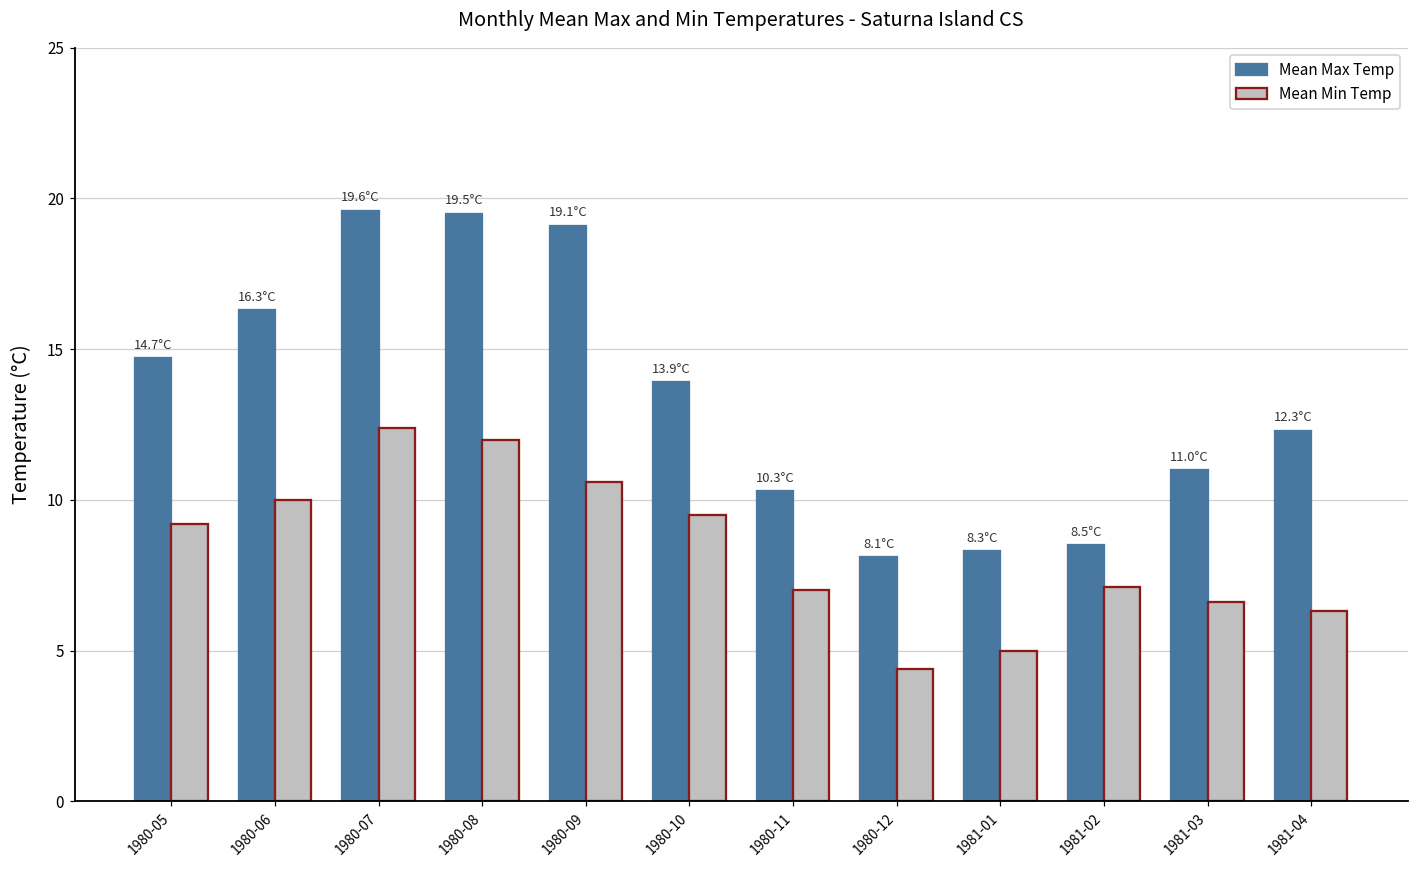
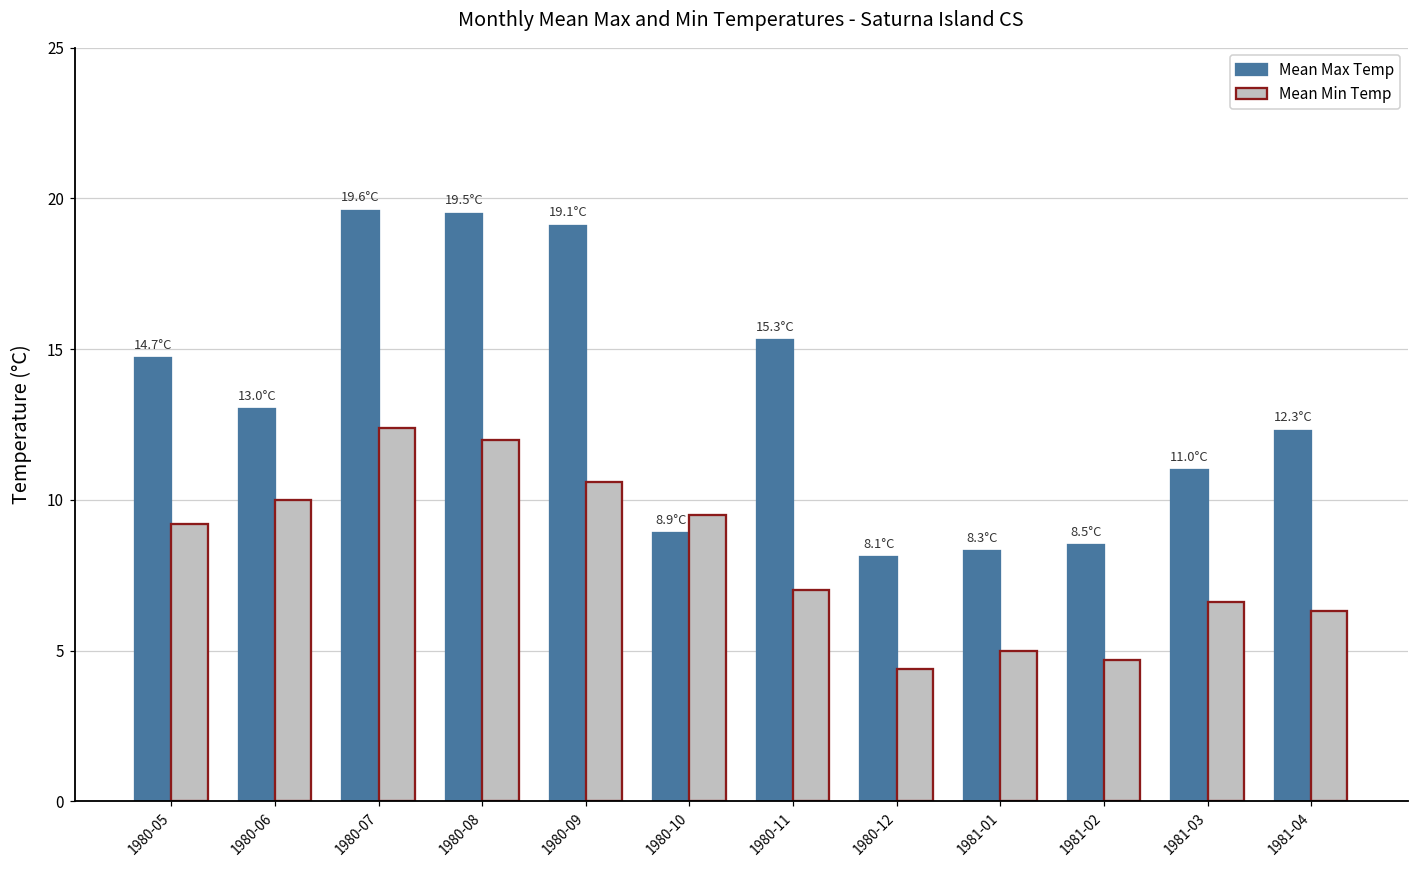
Mean Max Temp, 1980-06: 16.3°C -> 13.0°C
Mean Max Temp, 1980-10: 13.9°C -> 8.9°C
Mean Max Temp, 1980-11: 10.3°C -> 15.3°C
Mean Min Temp, 1981-02: 7.1 -> 4.7
